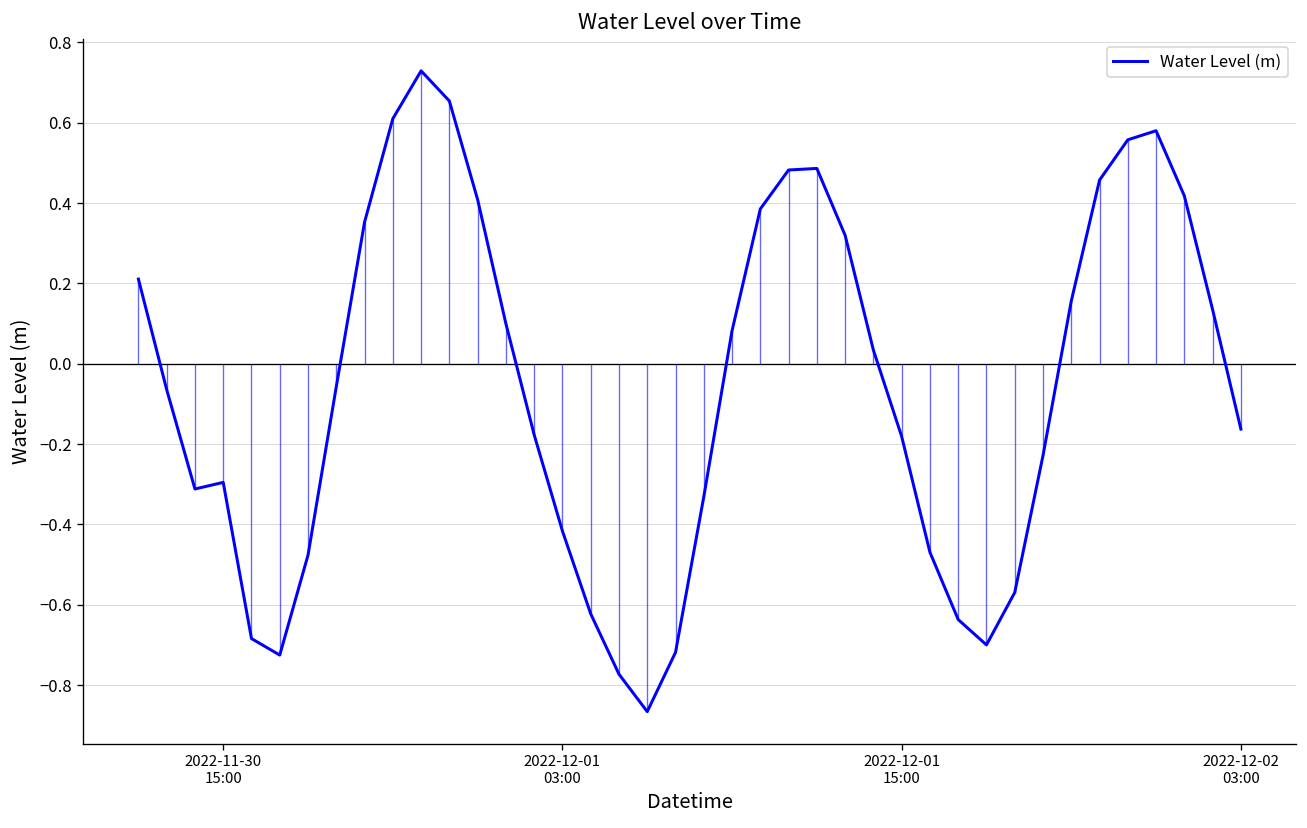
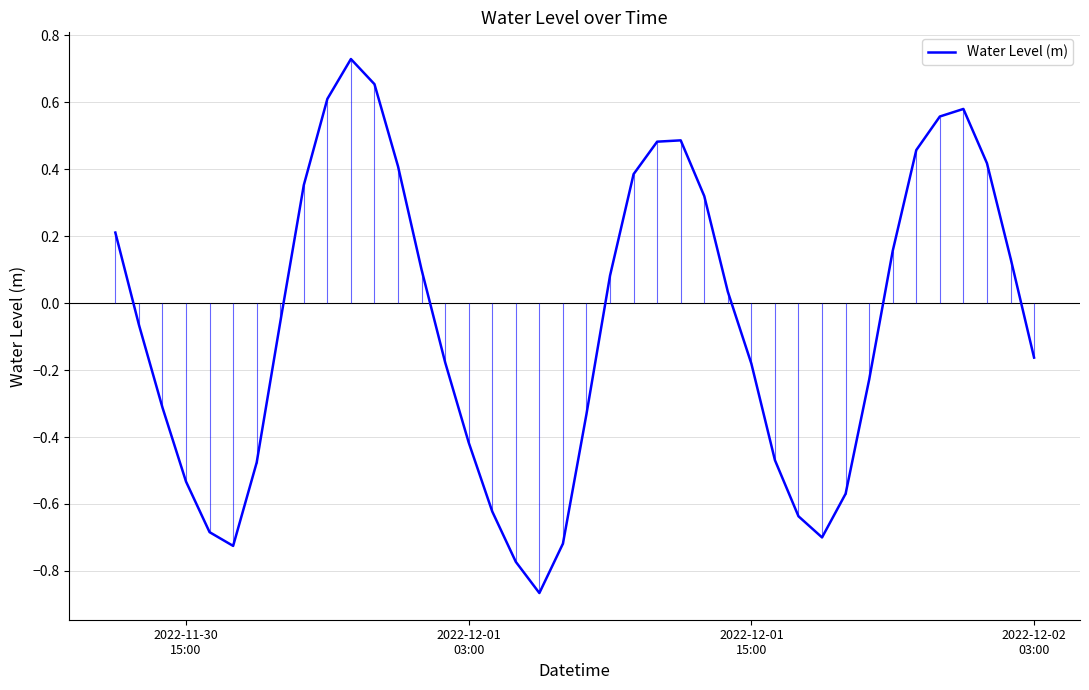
2022-11-30 15:00: -0.30 -> -0.53
